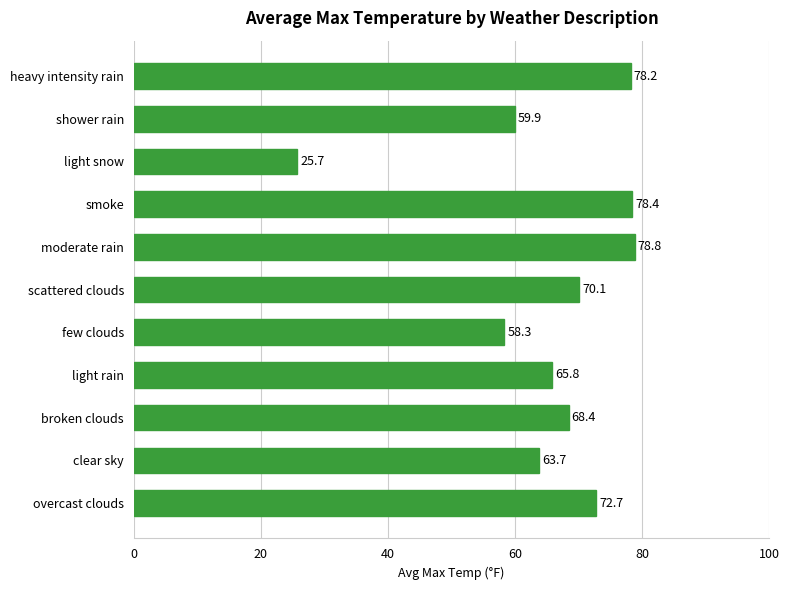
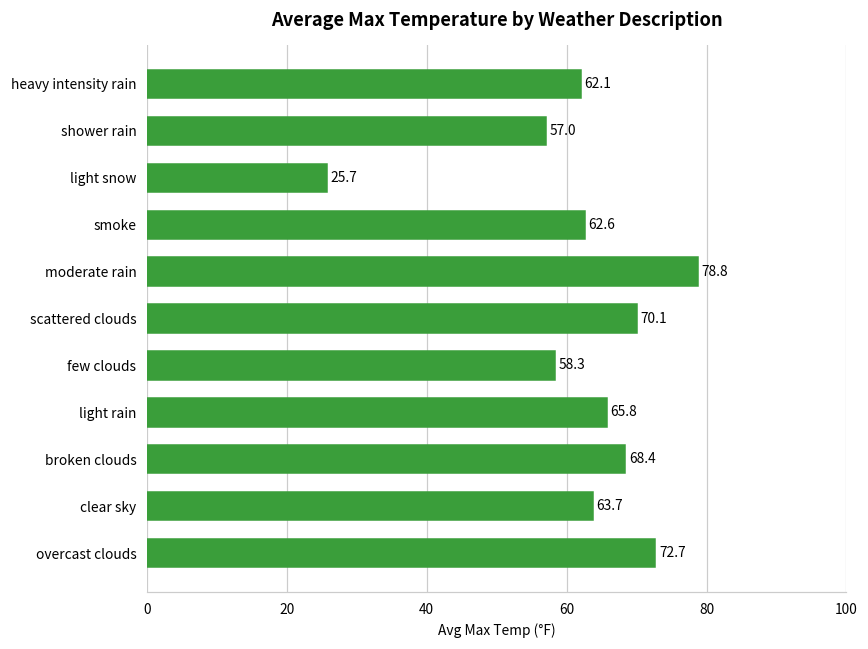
heavy intensity rain: 78.2 -> 62.1
shower rain: 59.9 -> 57.0
smoke: 78.4 -> 62.6
